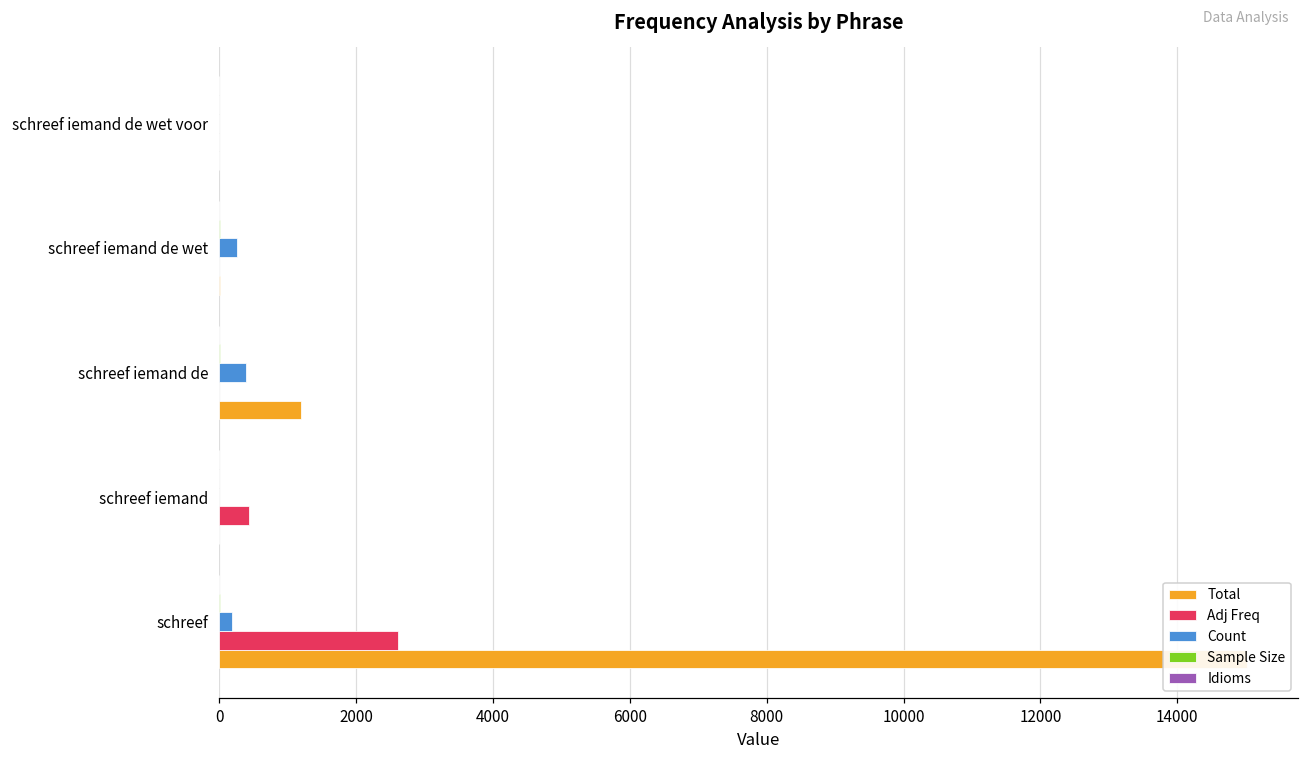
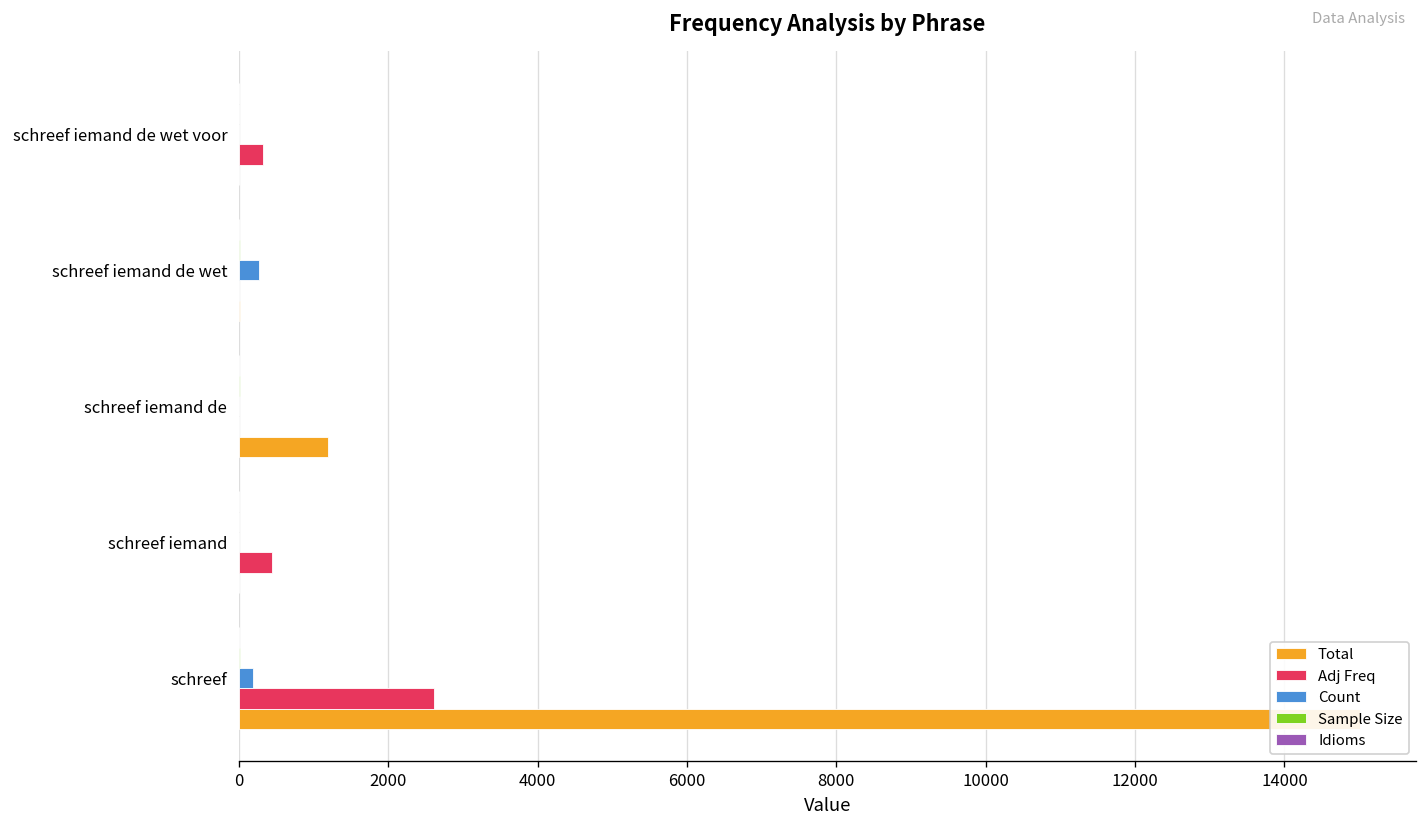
Adj Freq, schreef iemand de wet voor: 0 -> 300
Count, schreef iemand de: 400 -> 0
